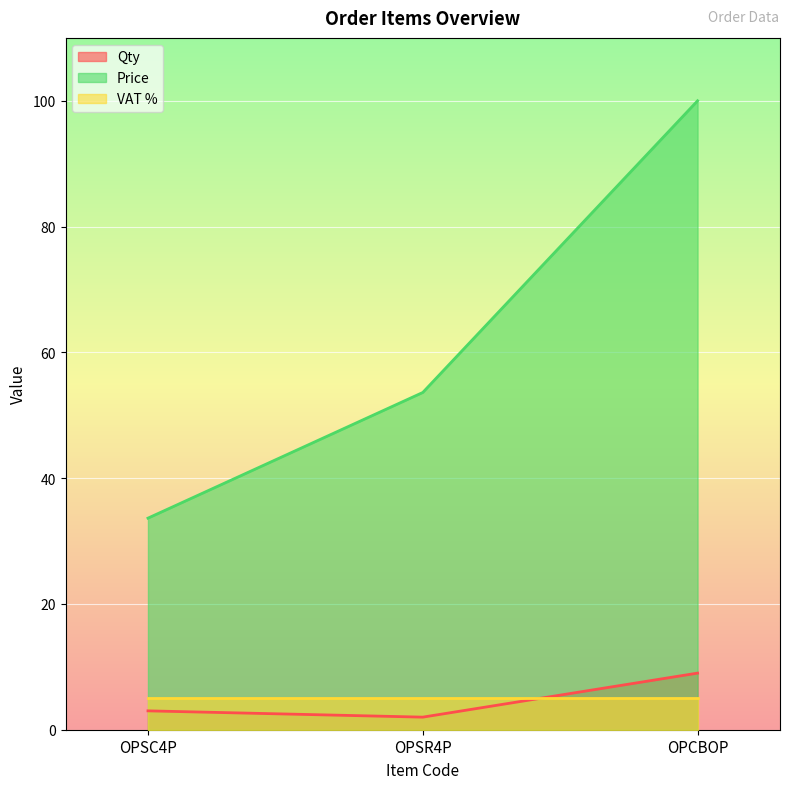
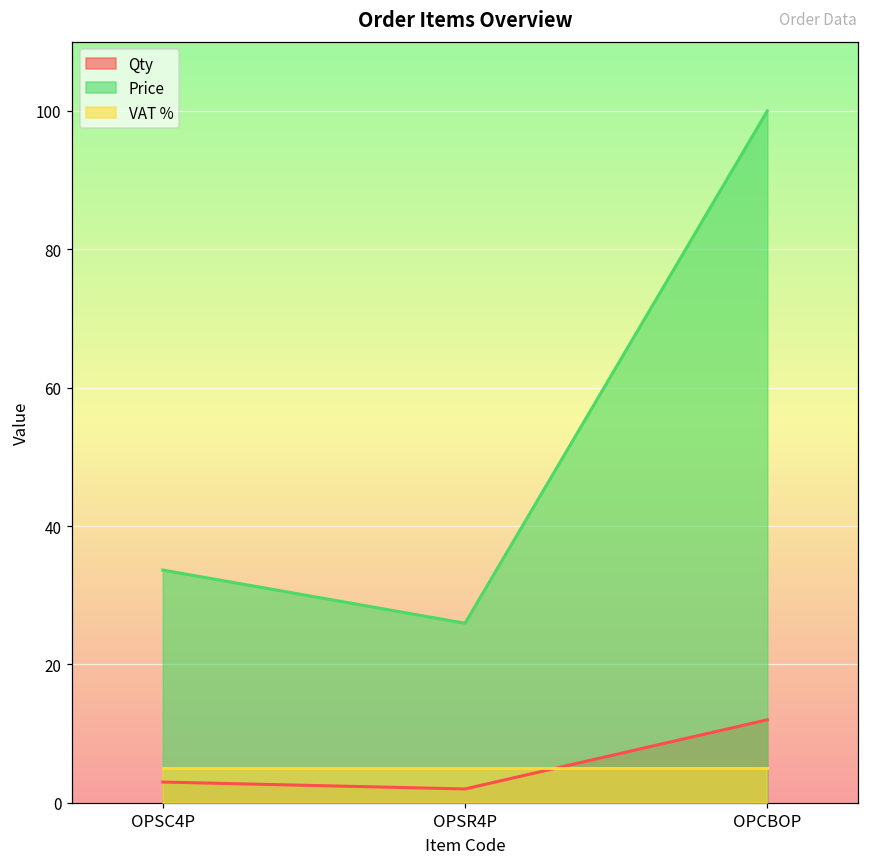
Price, OPSR4P: 54 -> 26
Qty, OPCBOP: 9 -> 12
